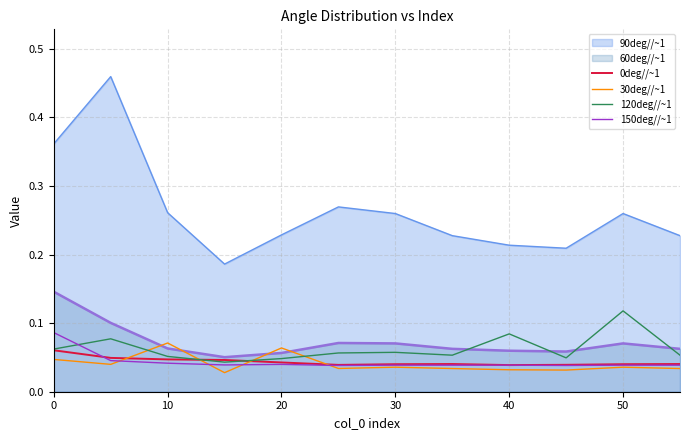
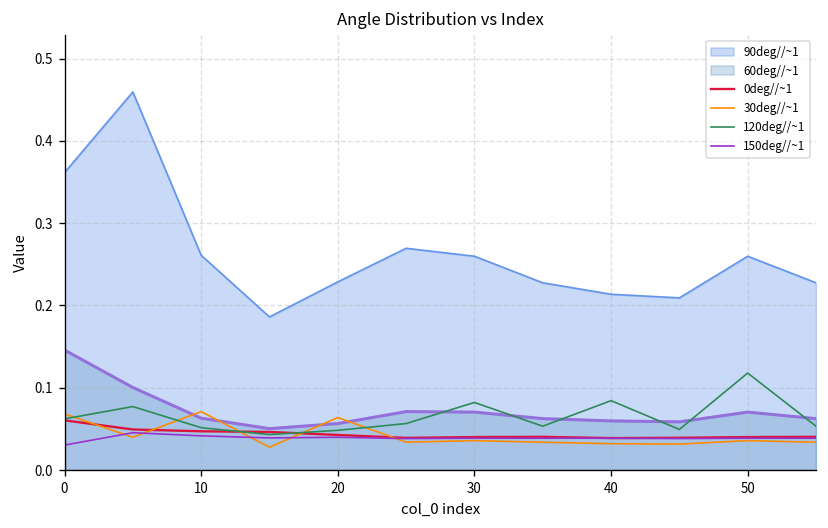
30deg//~1, 0: 0.05 -> 0.07
150deg//~1, 0: 0.09 -> 0.03
120deg//~1, 30: 0.06 -> 0.08
